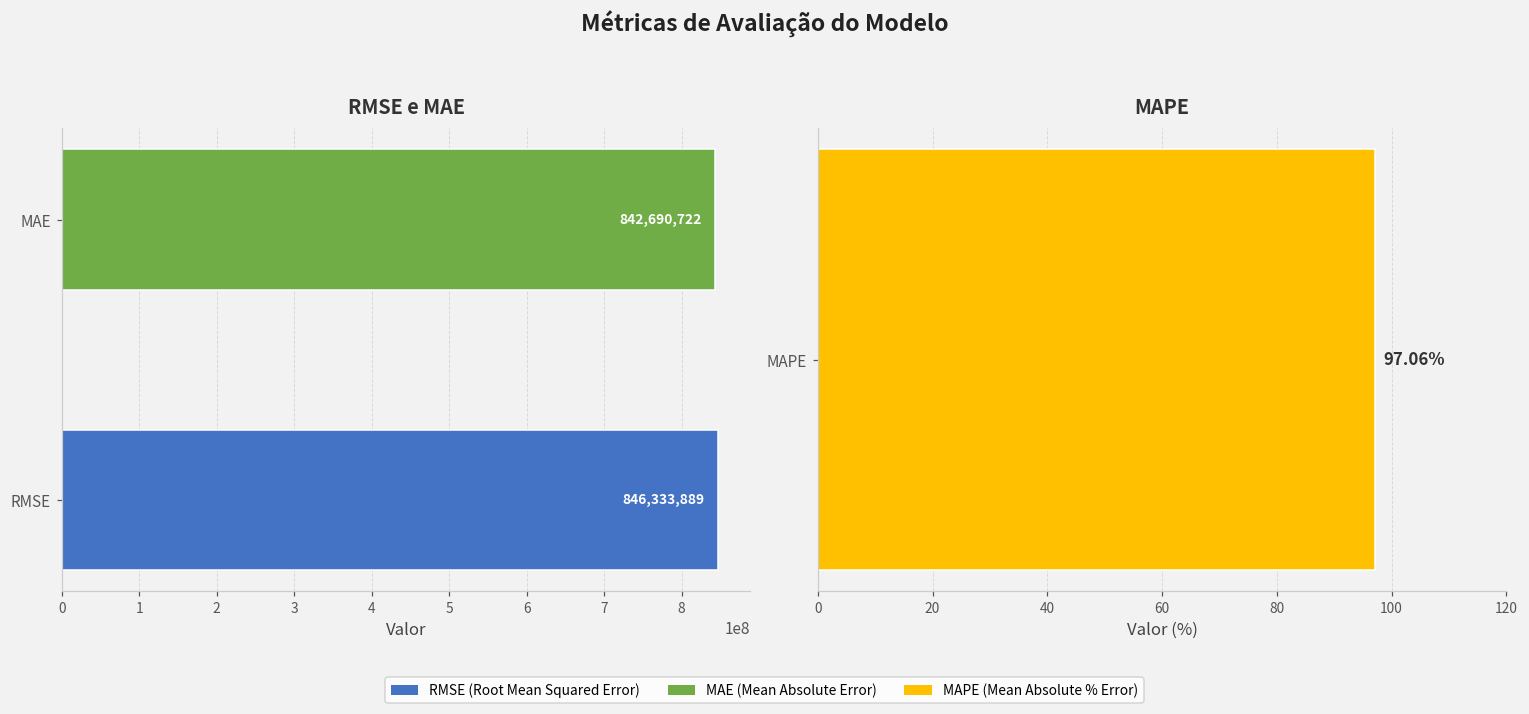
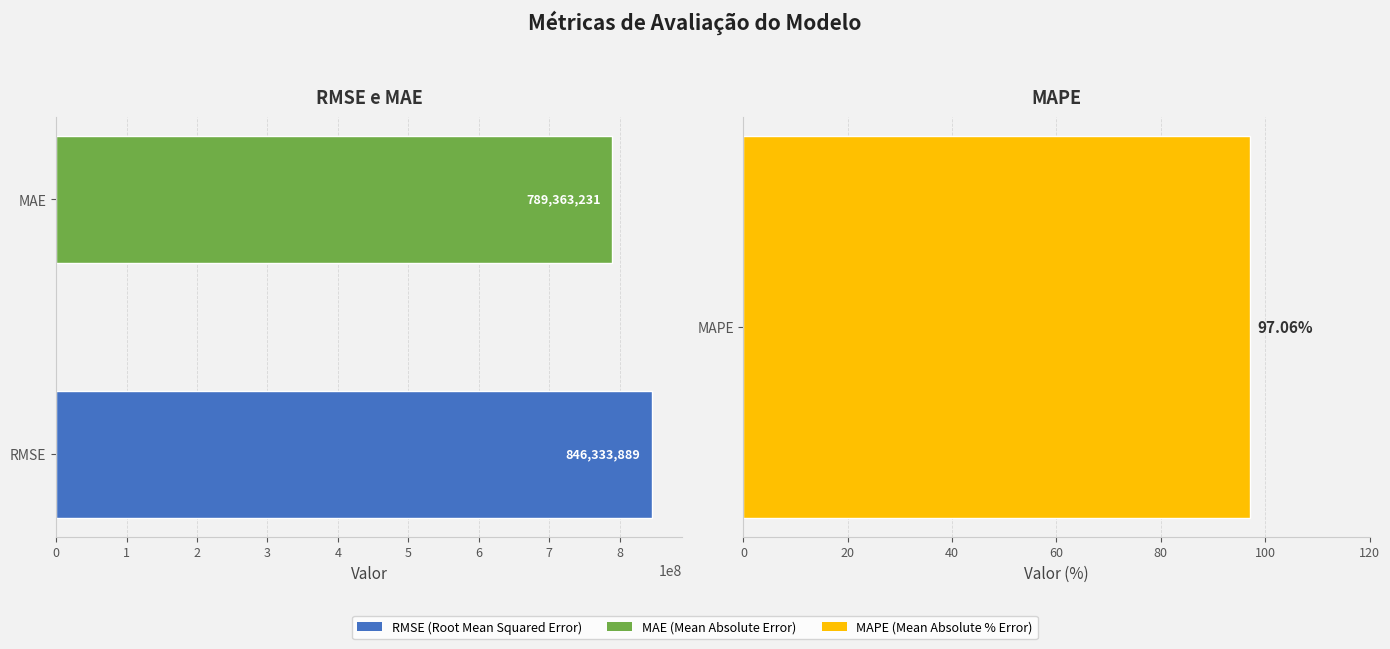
RMSE e MAE, MAE: 842,690,722 -> 789,363,231
